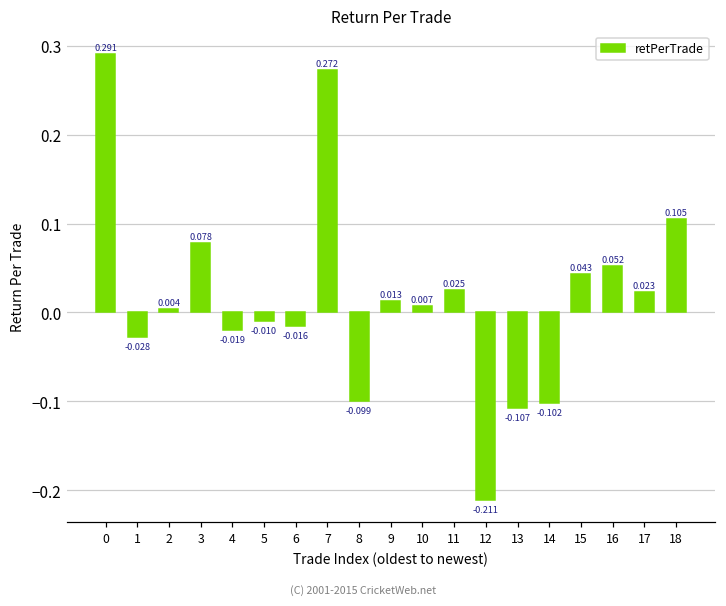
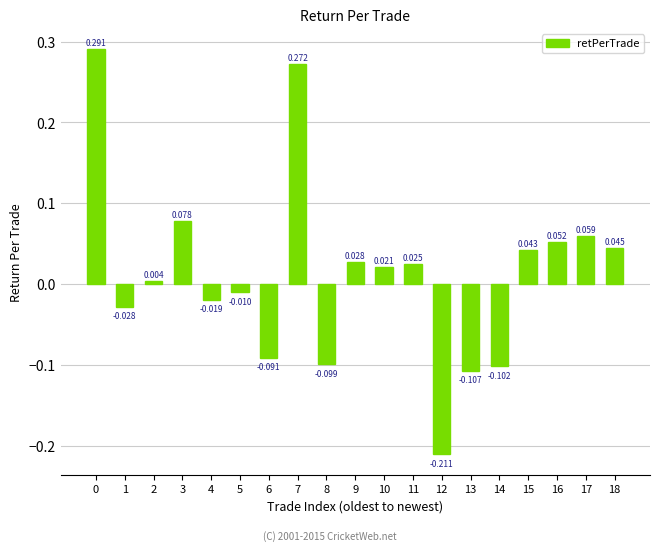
6: -0.016 -> -0.091
9: 0.013 -> 0.028
10: 0.007 -> 0.021
17: 0.023 -> 0.059
18: 0.105 -> 0.045
